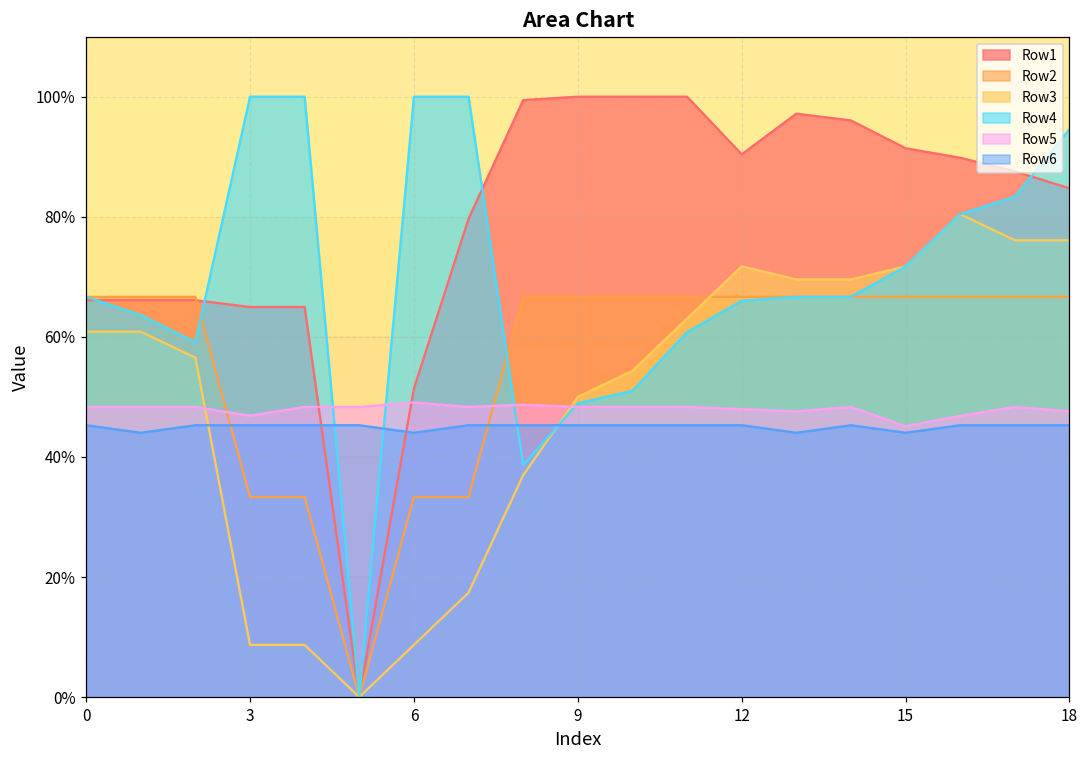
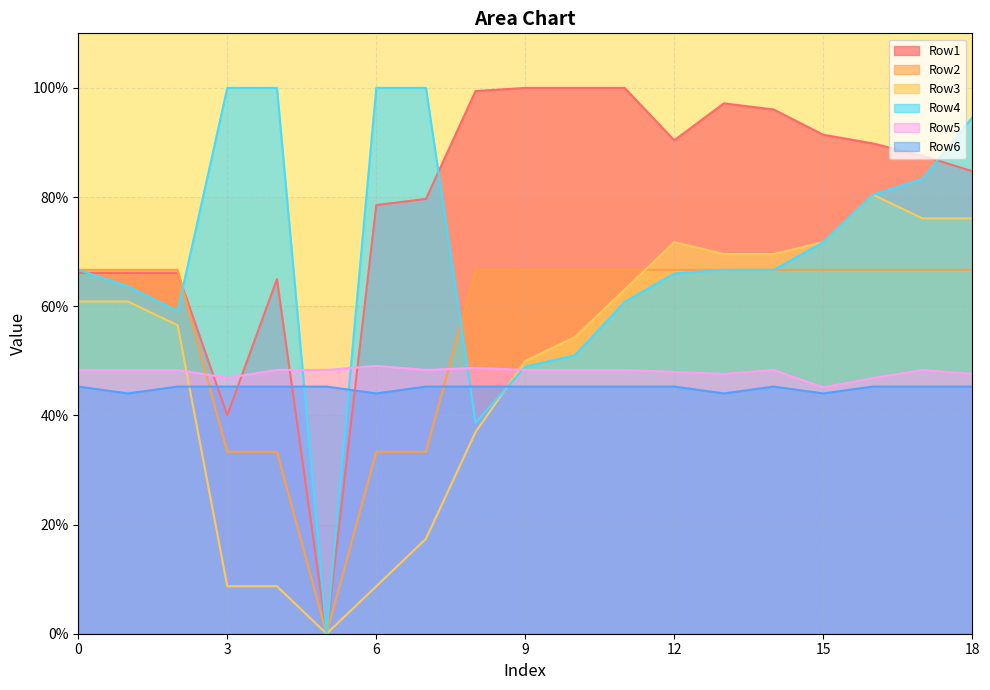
Row1, 3: 65% -> 40%
Row1, 6: 51% -> 79%
